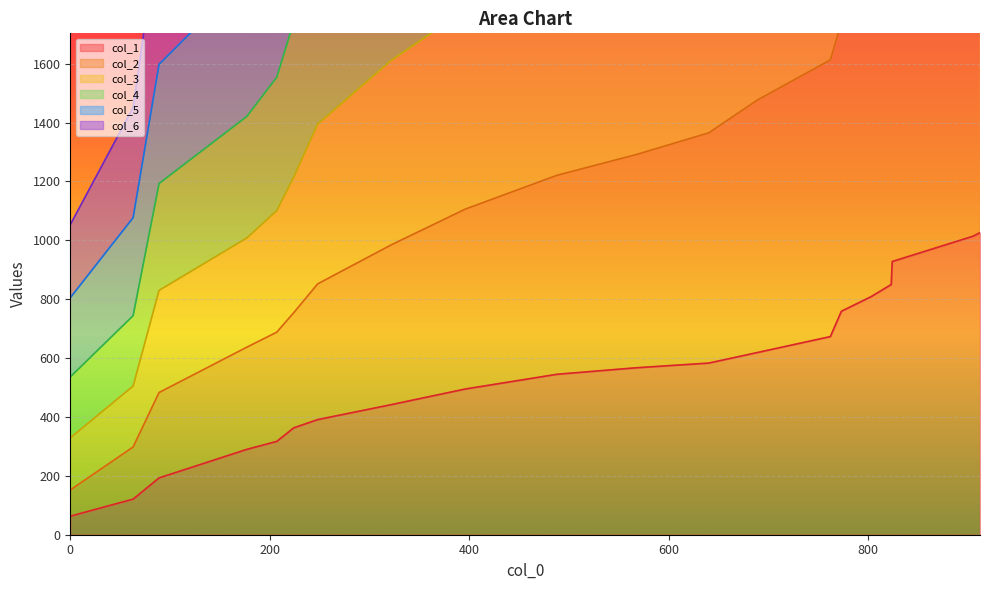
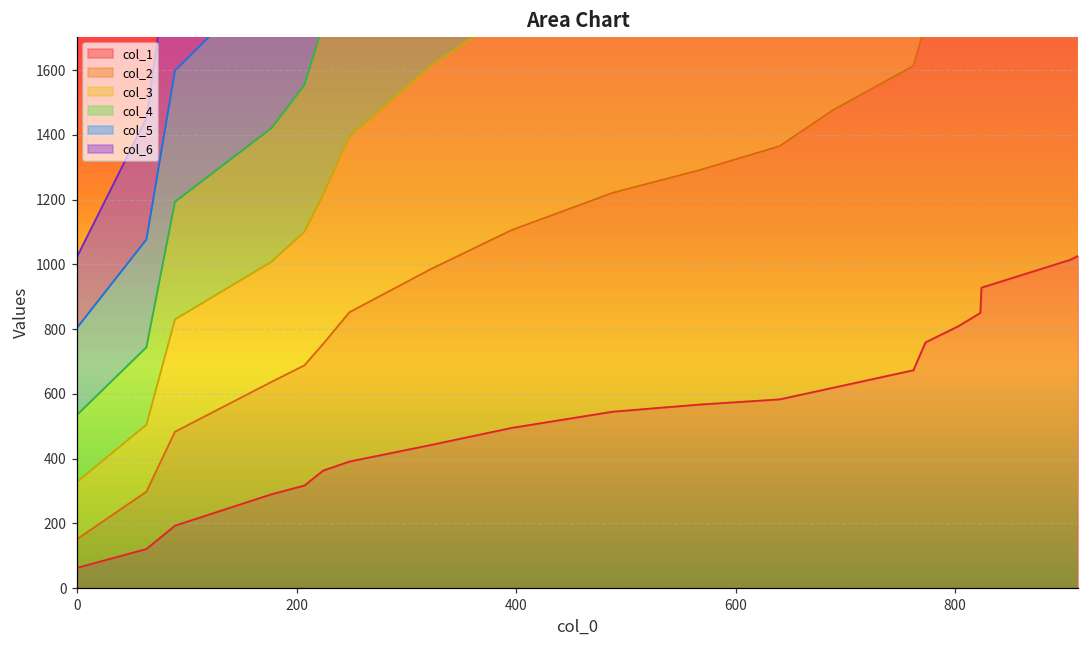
col_6, 0: 250 -> 220
